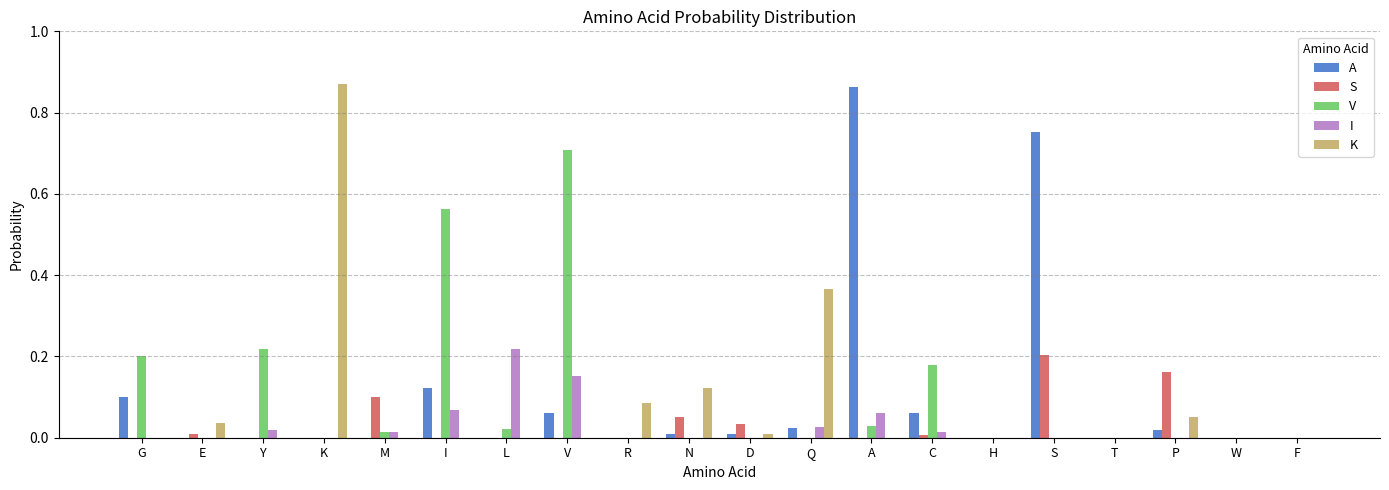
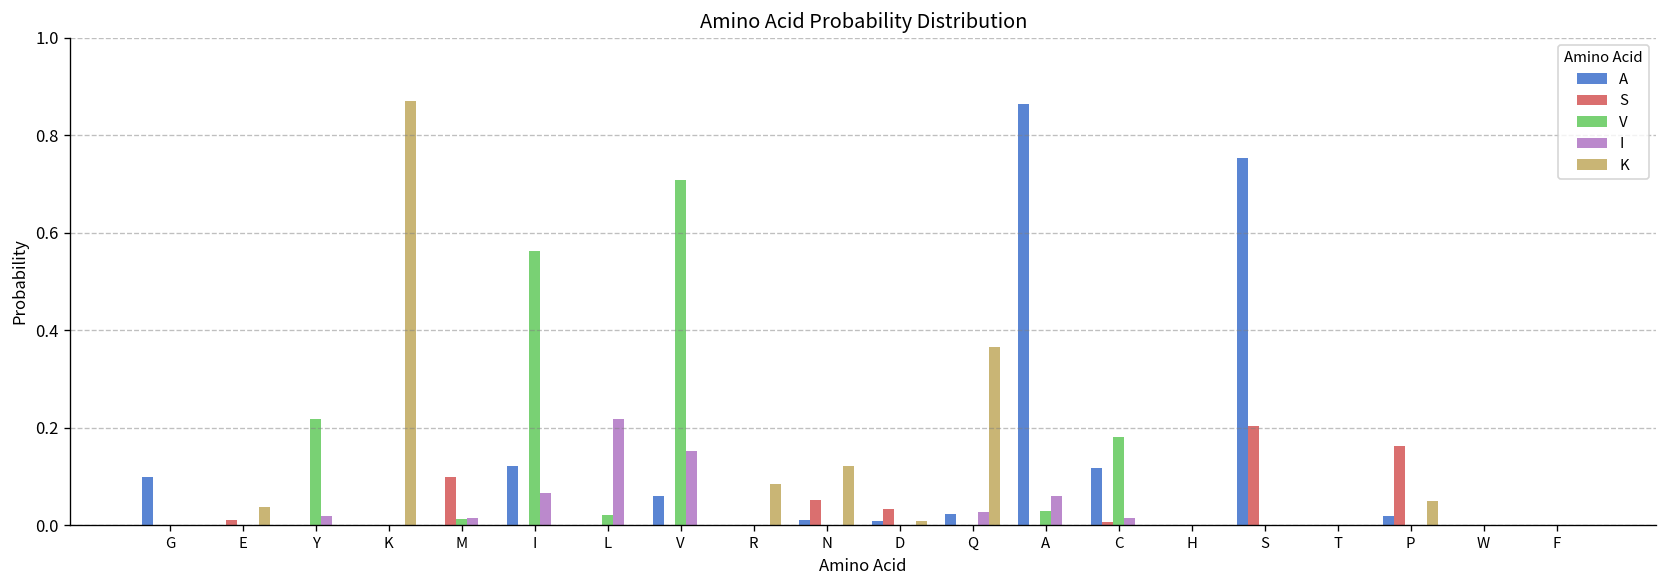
V, G: 0.2 -> 0.0
A, C: 0.06 -> 0.12
